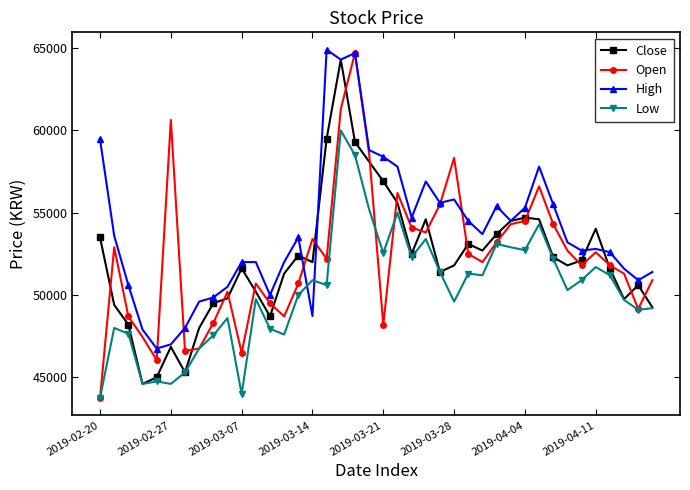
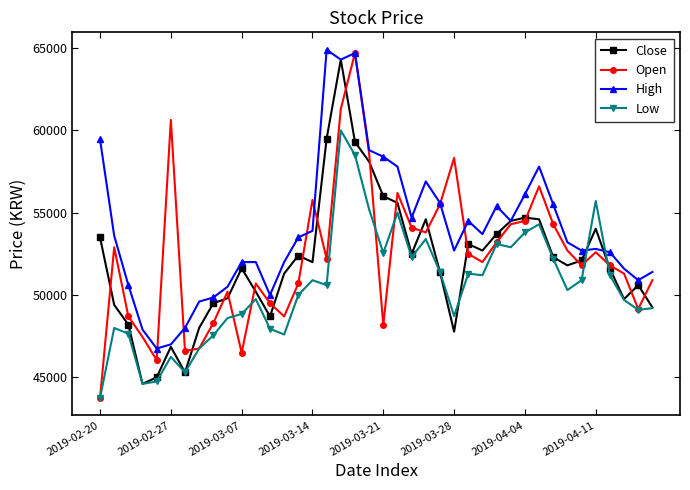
Low, 2019-02-27: 44600 -> 46200
Low, 2019-03-07: 44000 -> 48900
Open, 2019-03-14: 53400 -> 55800
High, 2019-03-14: 48700 -> 53900
Close, 2019-03-21: 56900 -> 56000
Close, 2019-03-28: 51800 -> 47800
High, 2019-03-28: 55800 -> 52700
Low, 2019-03-28: 49600 -> 48700
High, 2019-04-04: 55300 -> 56100
Low, 2019-04-04: 52700 -> 53800
Low, 2019-04-11: 51700 -> 55700
